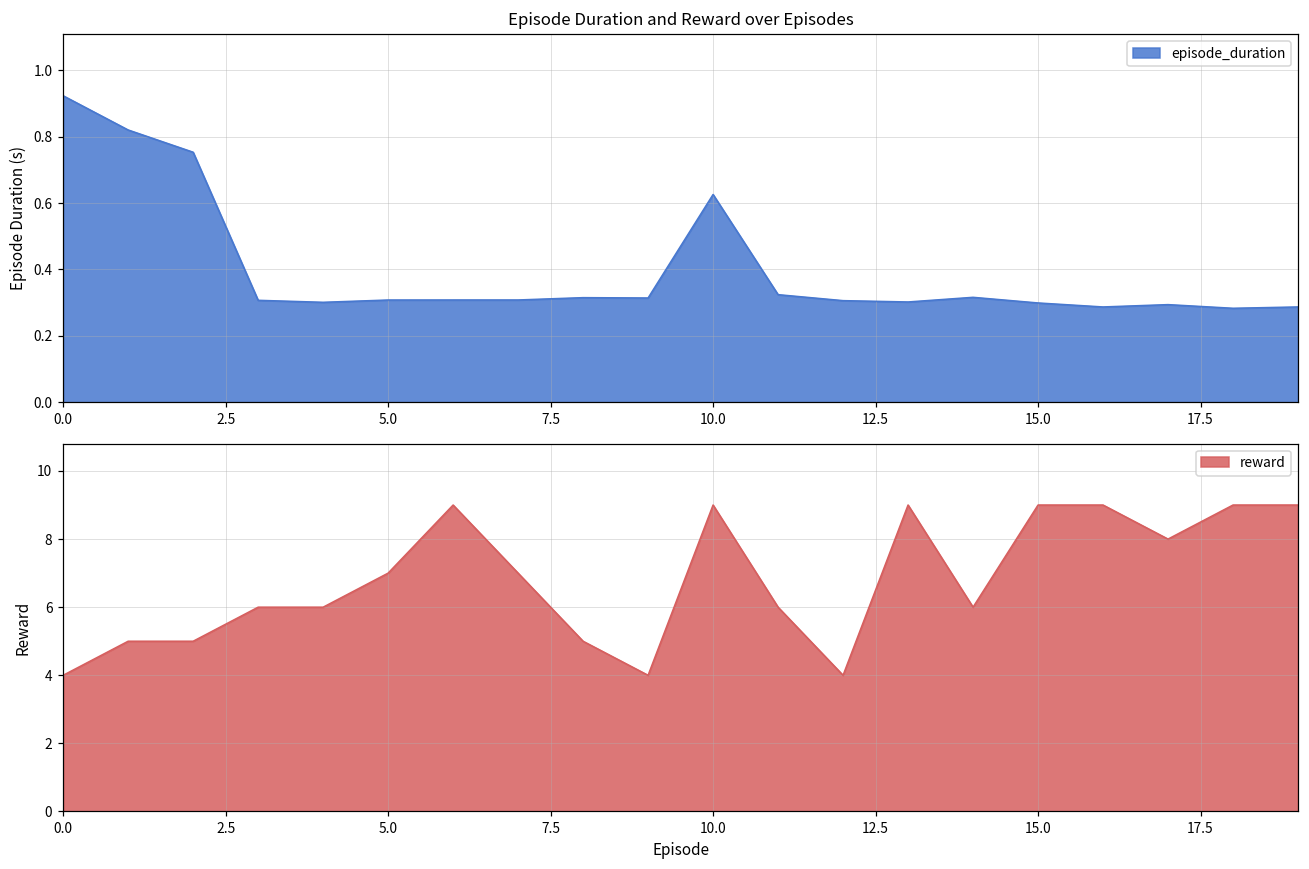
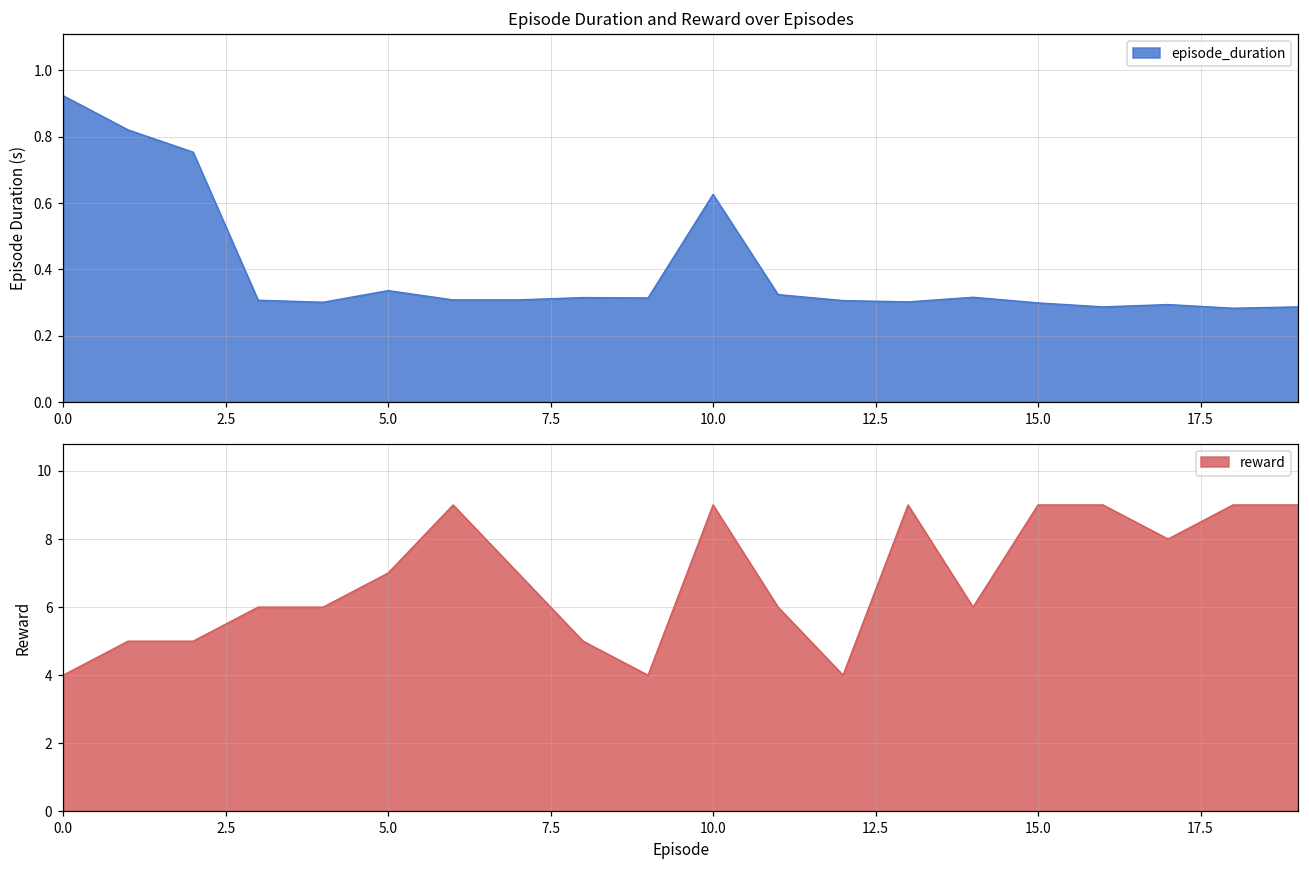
Episode Duration and Reward over Episodes, 5.0: 0.31 -> 0.34
